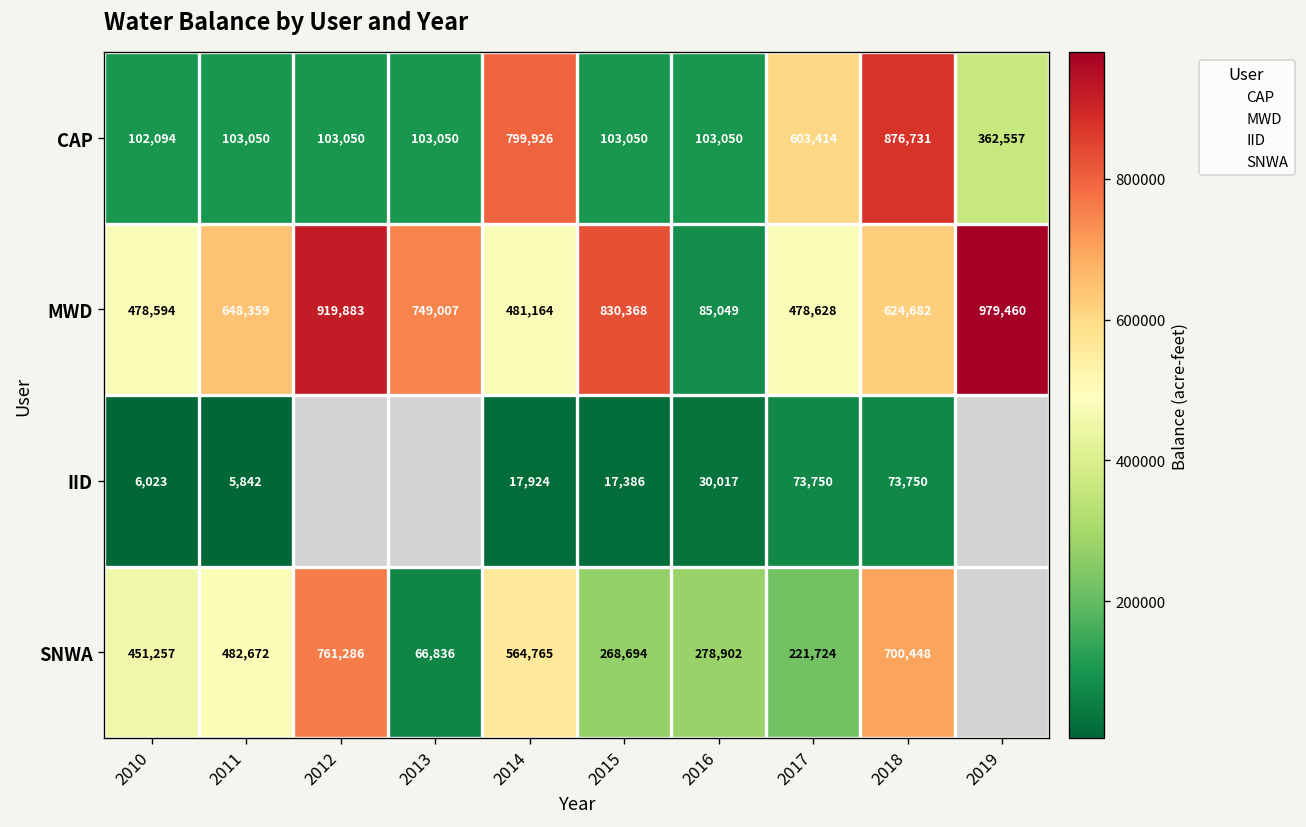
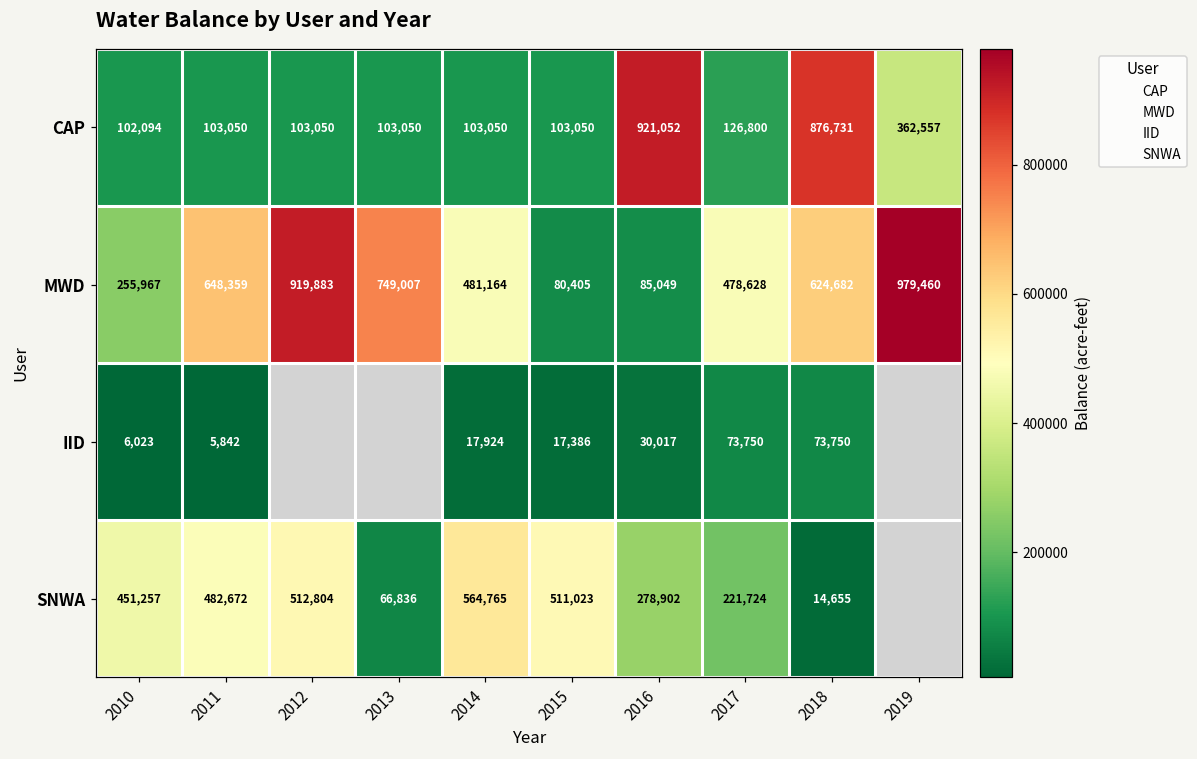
CAP, 2014: 799,926 -> 103,050
CAP, 2016: 103,050 -> 921,052
CAP, 2017: 603,414 -> 126,800
MWD, 2010: 478,594 -> 255,967
MWD, 2015: 830,368 -> 80,405
SNWA, 2012: 761,286 -> 512,804
SNWA, 2015: 268,694 -> 511,023
SNWA, 2018: 700,448 -> 14,655
